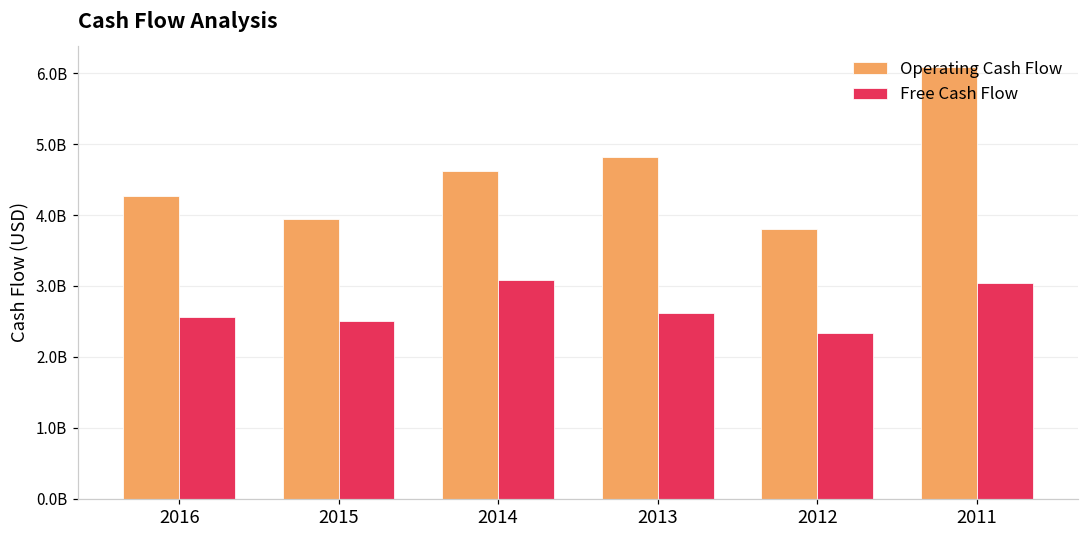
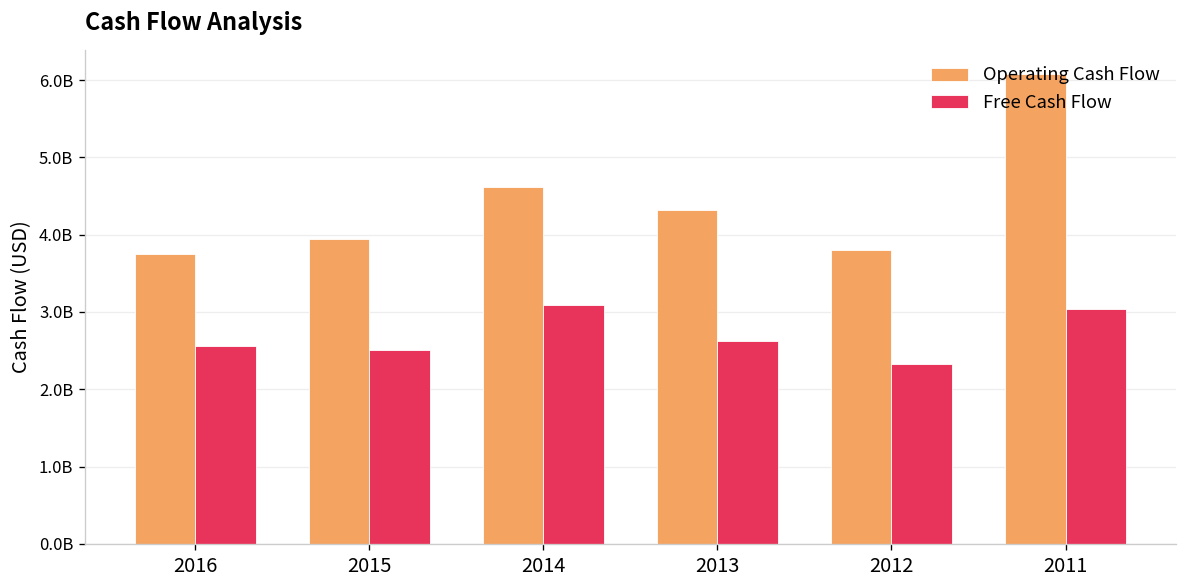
Operating Cash Flow, 2016: 4300000000 -> 3700000000
Operating Cash Flow, 2013: 4800000000 -> 4300000000
